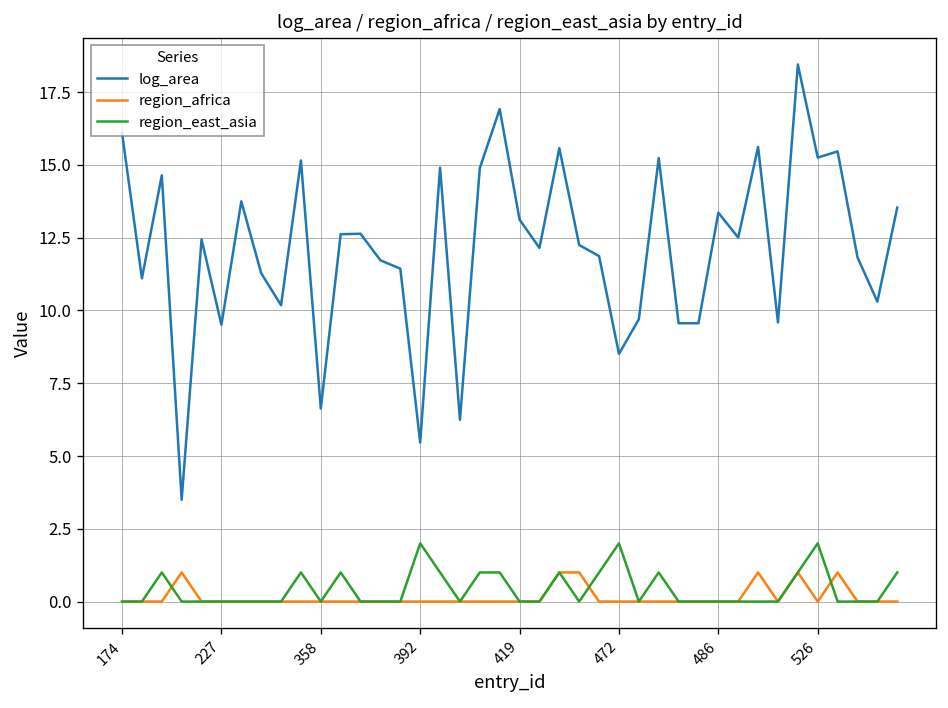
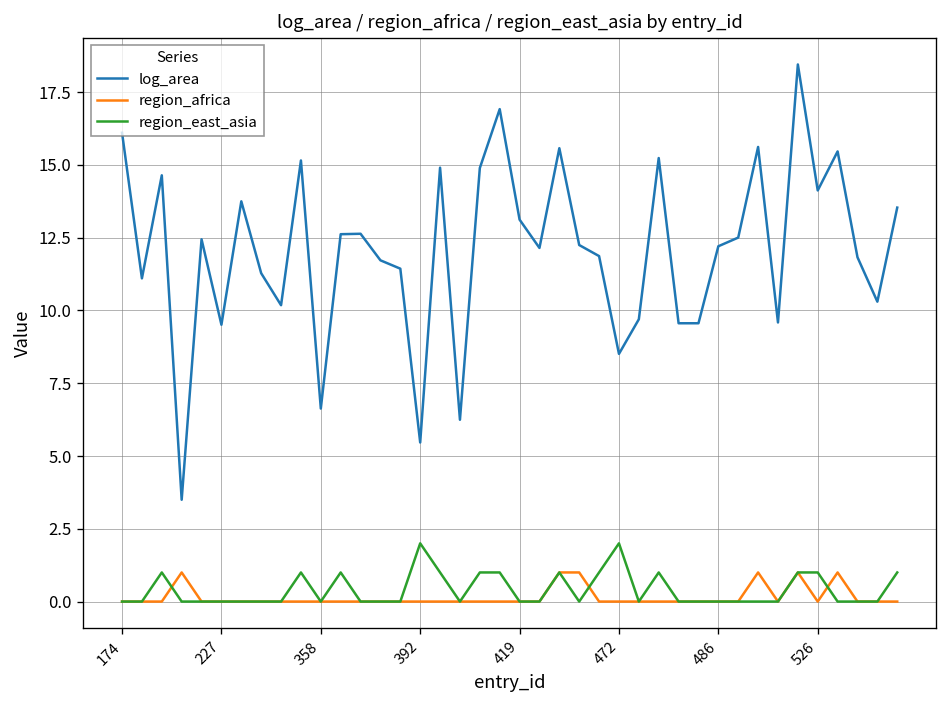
log_area, 486: 13.4 -> 12.2
log_area, 526: 15.3 -> 14.1
region_east_asia, 526: 2 -> 1
